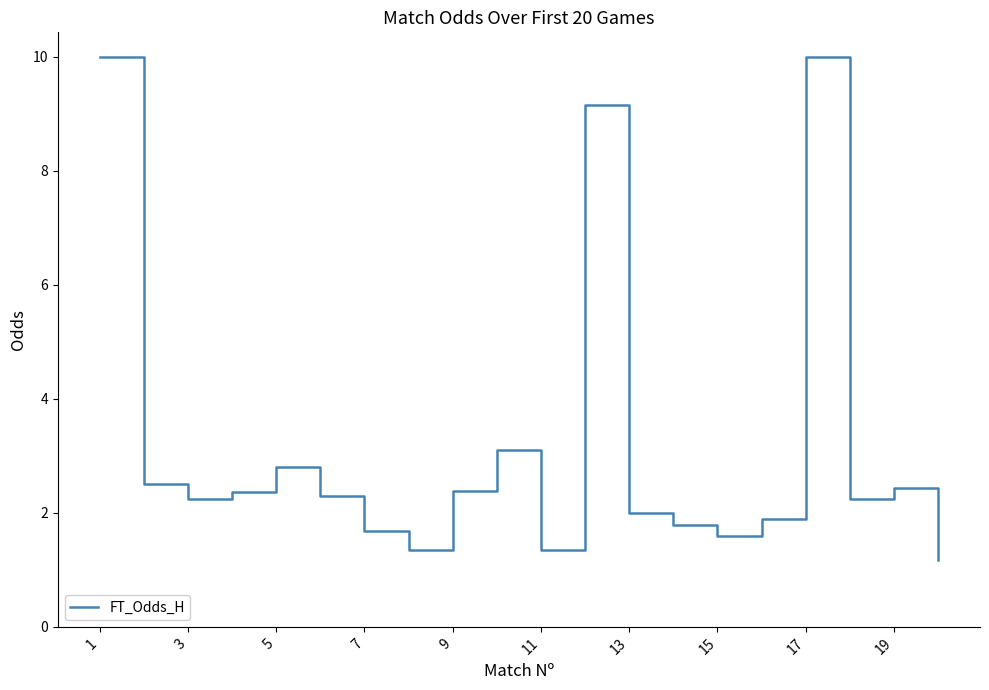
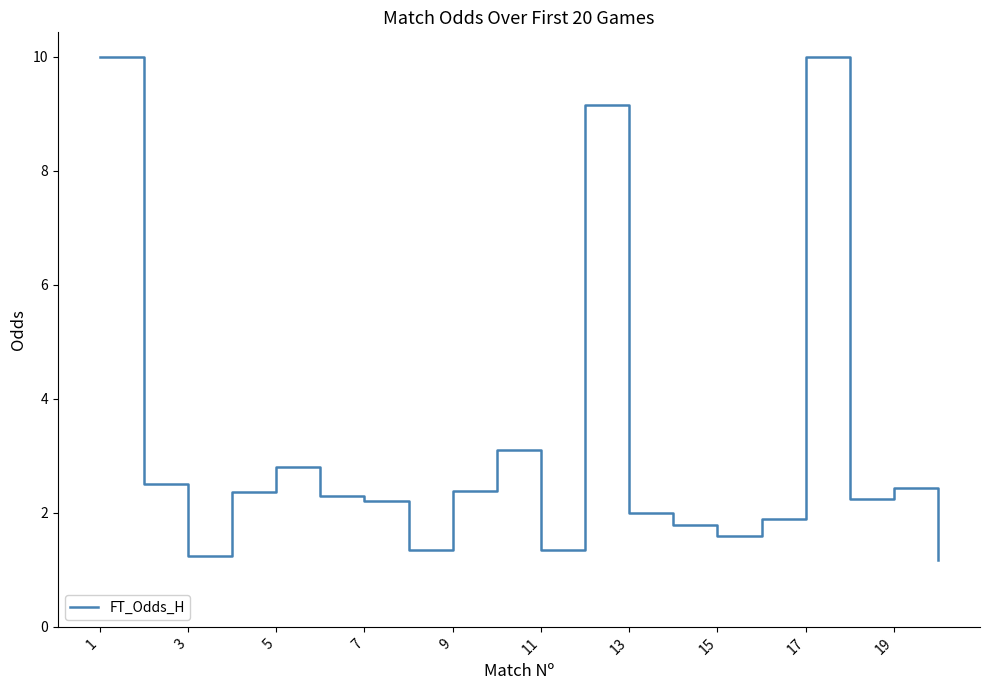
3: 2.2 -> 1.3
7: 1.7 -> 2.2
